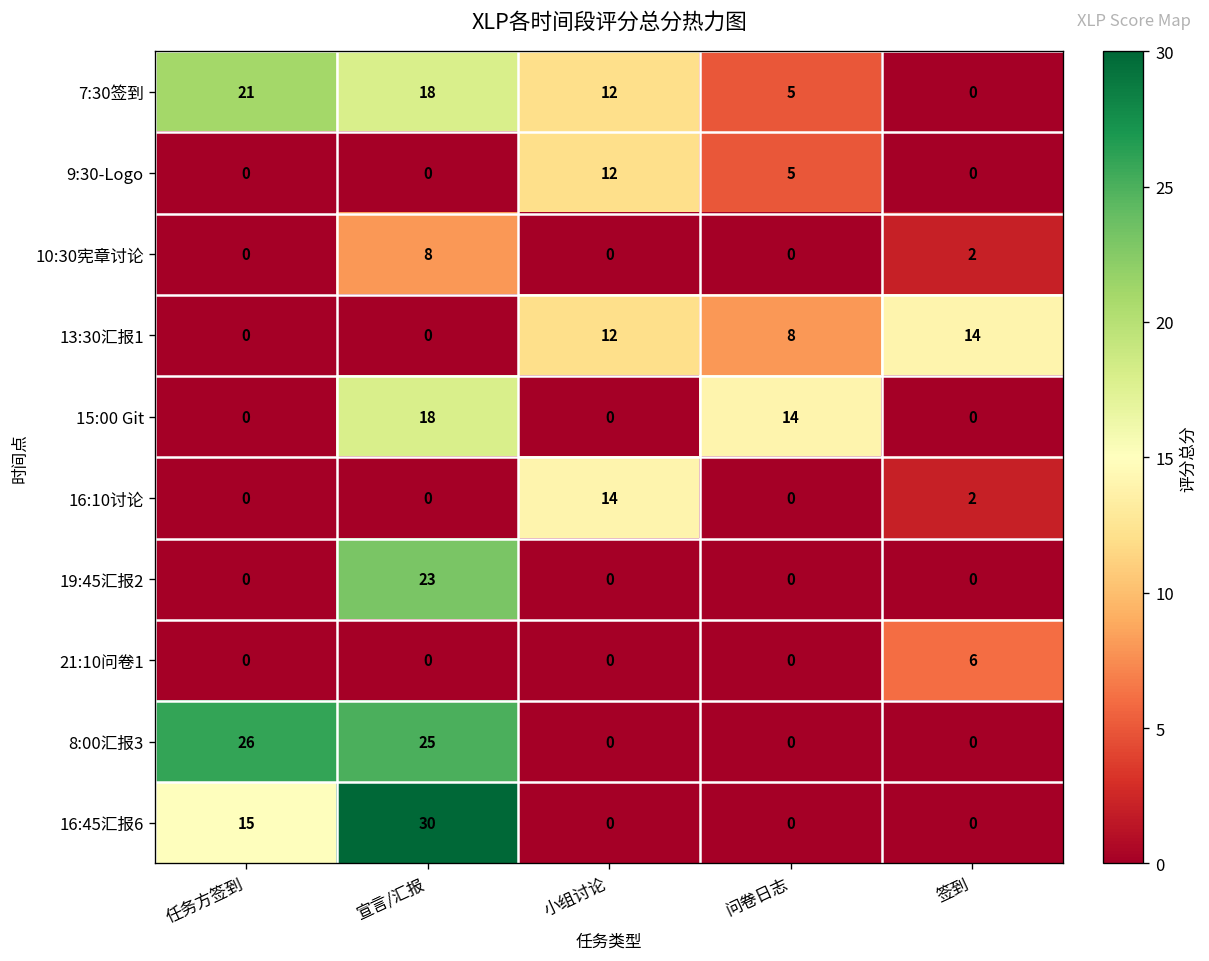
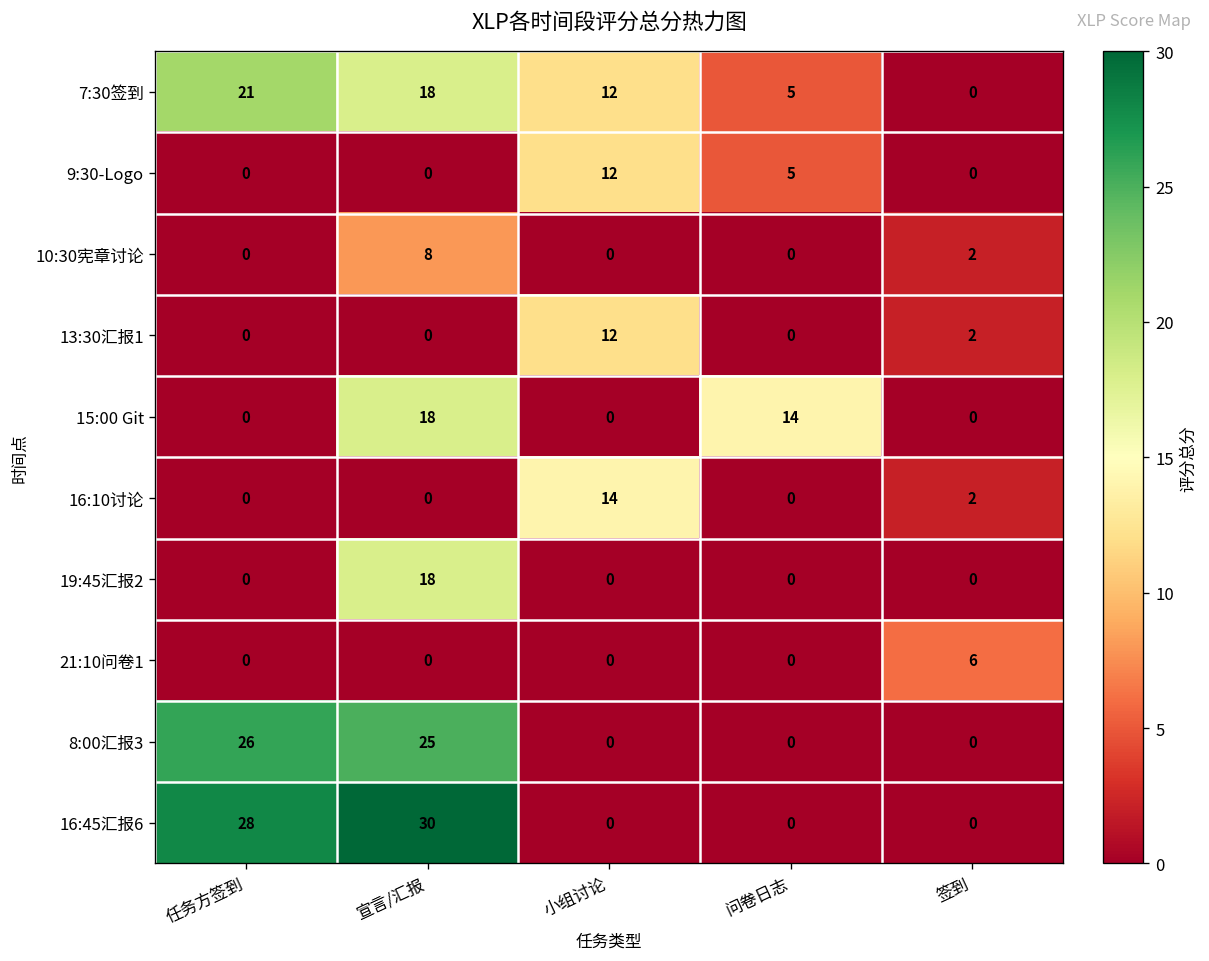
13:30汇报1, 问卷日志: 8 -> 0
13:30汇报1, 签到: 14 -> 2
19:45汇报2, 宣言/汇报: 23 -> 18
16:45汇报6, 任务方签到: 15 -> 28
